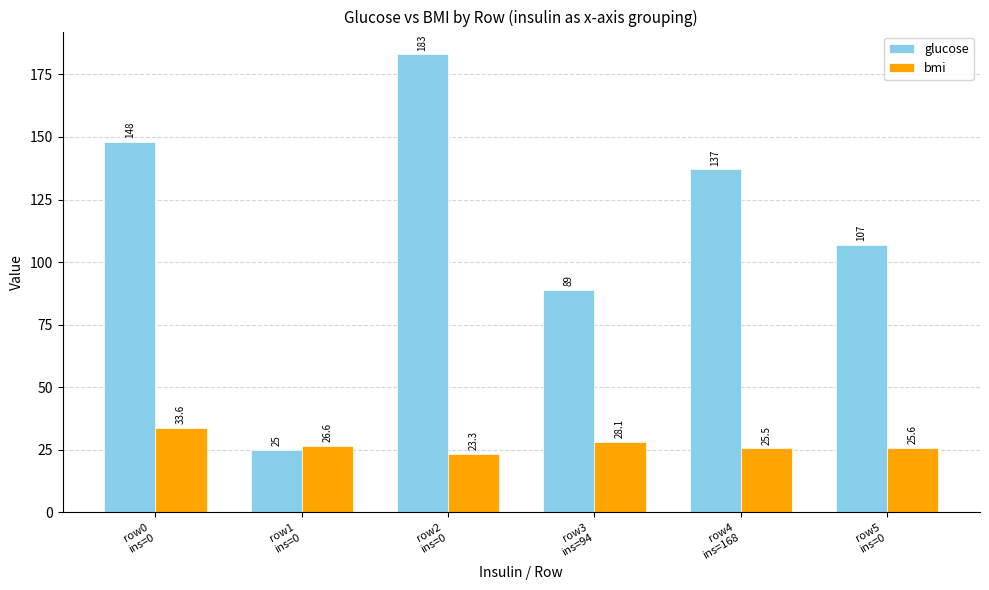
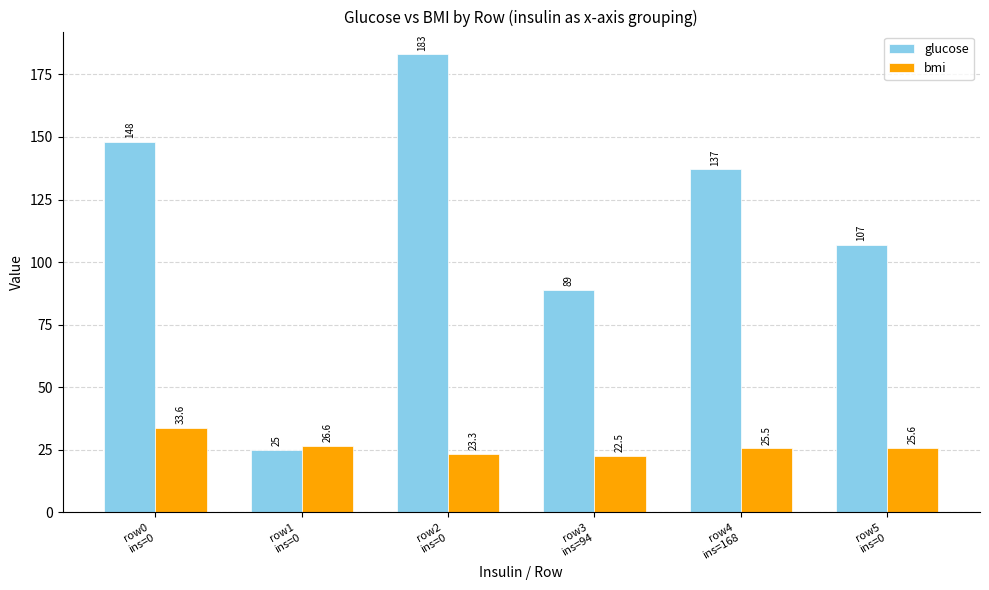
bmi, row3 ins=94: 28.1 -> 22.5
